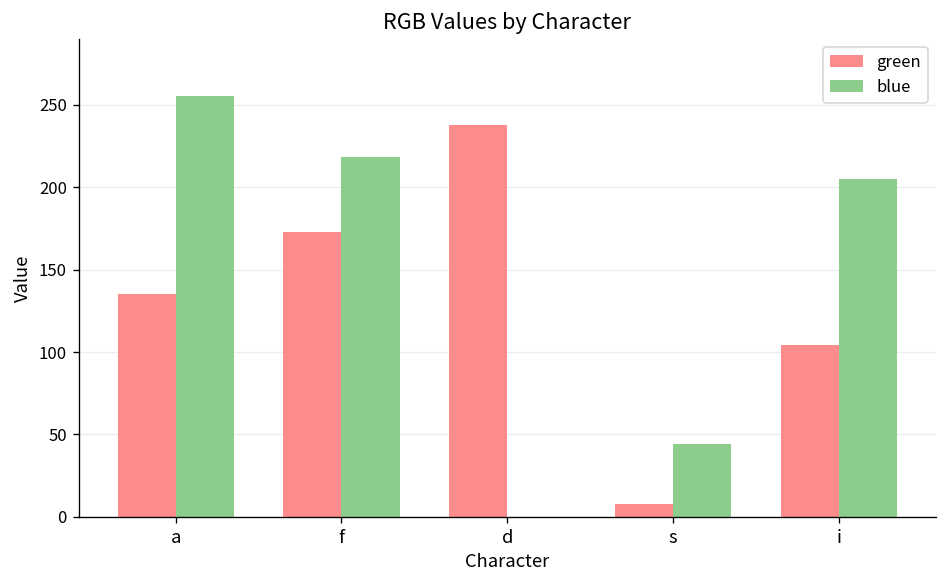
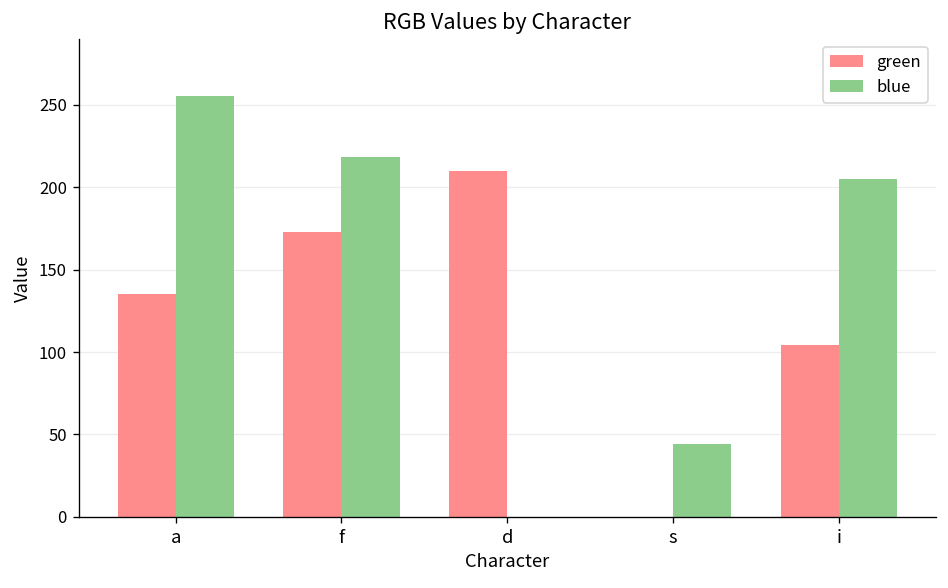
green, d: 238 -> 210
green, s: 8 -> 0
